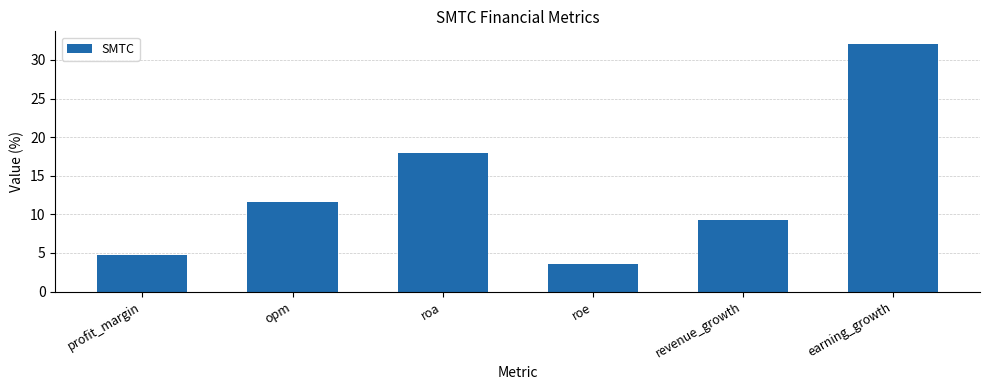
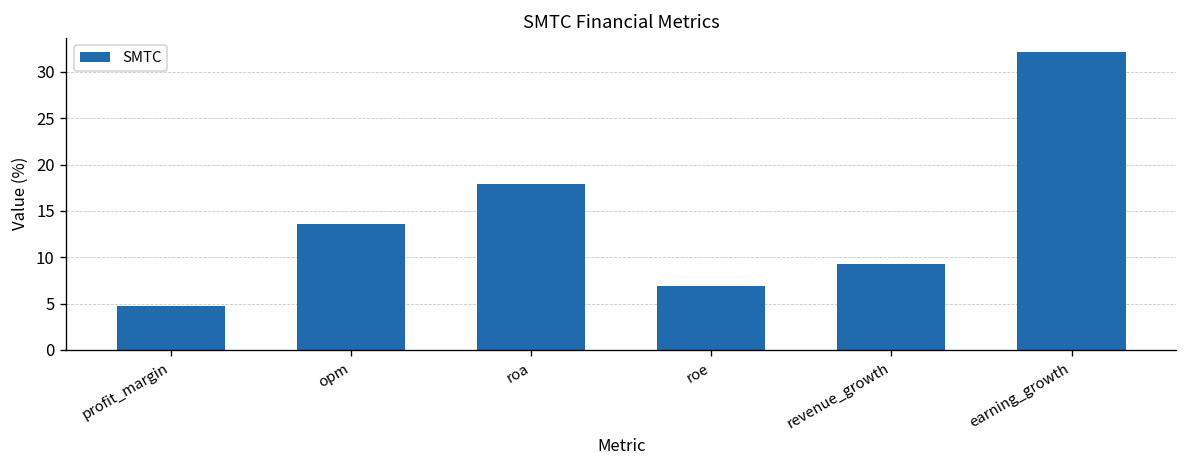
opm: 12 -> 14
roe: 4 -> 7
